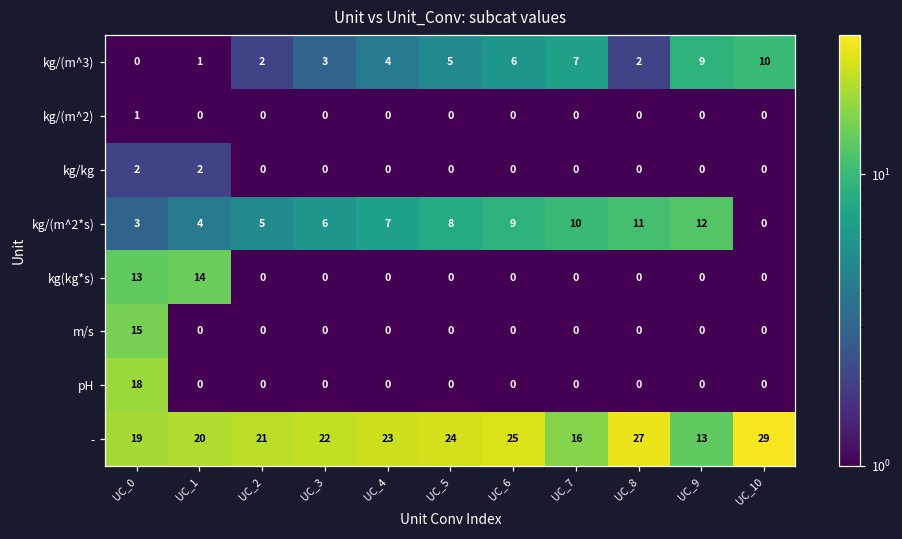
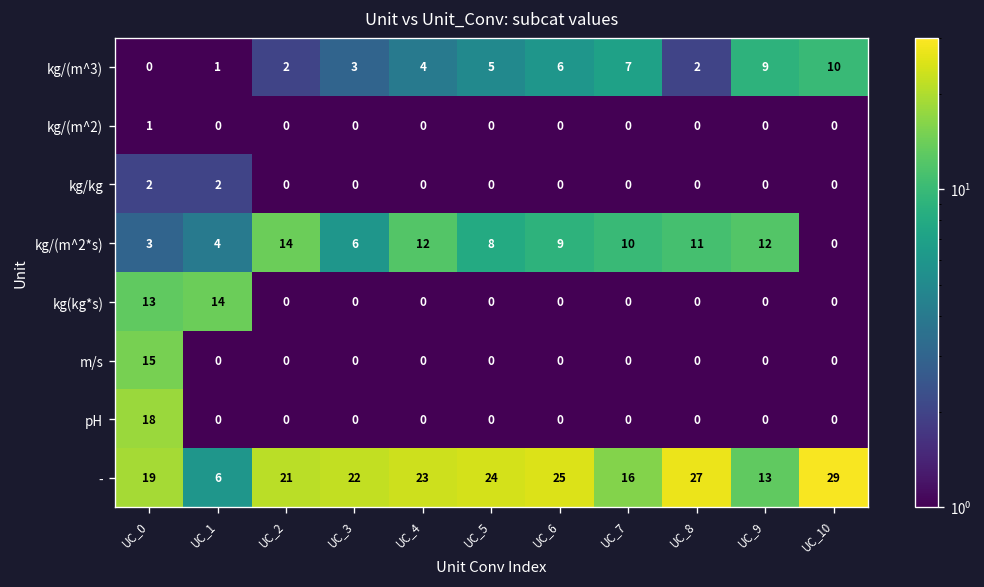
kg/(m^2*s), UC_2: 5 -> 14
kg/(m^2*s), UC_4: 7 -> 12
-, UC_1: 20 -> 6
